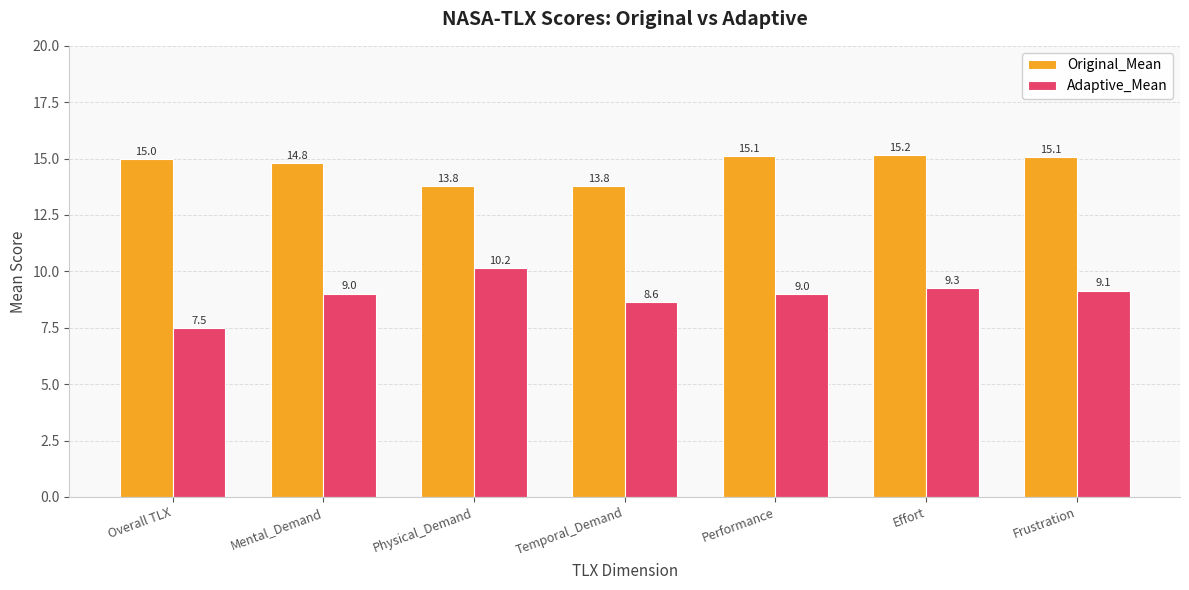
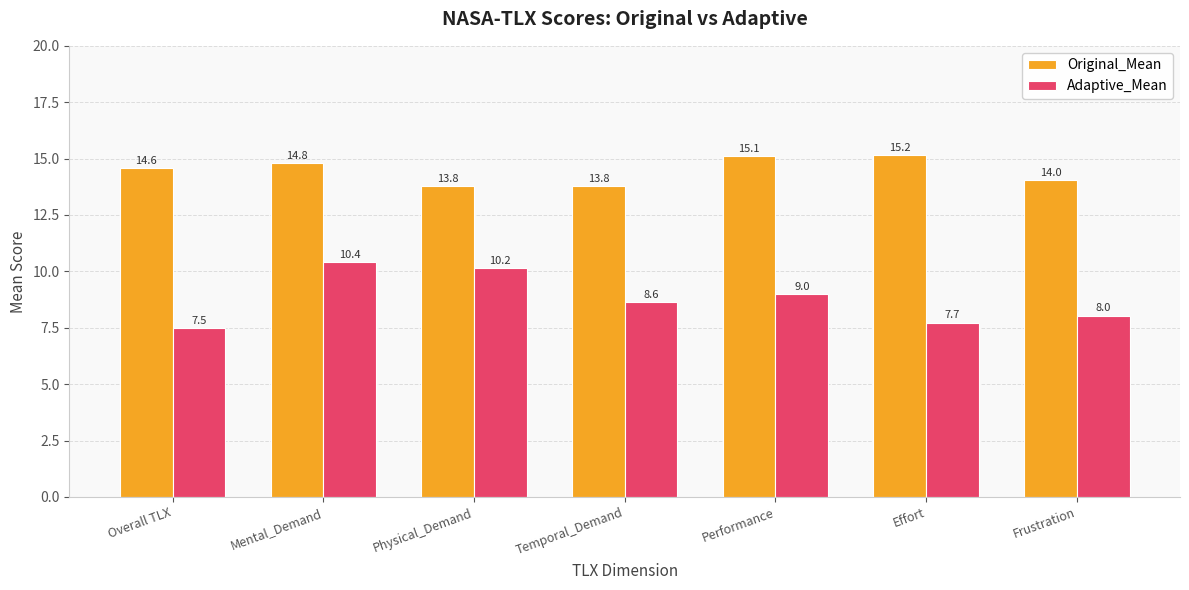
Original_Mean, Overall TLX: 15.0 -> 14.6
Adaptive_Mean, Mental_Demand: 9.0 -> 10.4
Adaptive_Mean, Effort: 9.3 -> 7.7
Original_Mean, Frustration: 15.1 -> 14.0
Adaptive_Mean, Frustration: 9.1 -> 8.0
